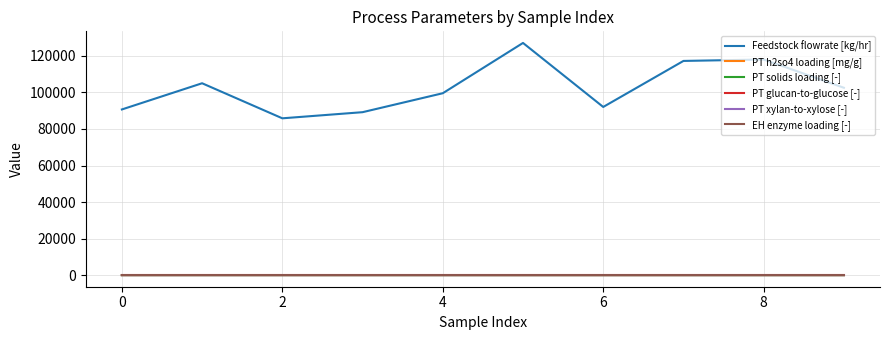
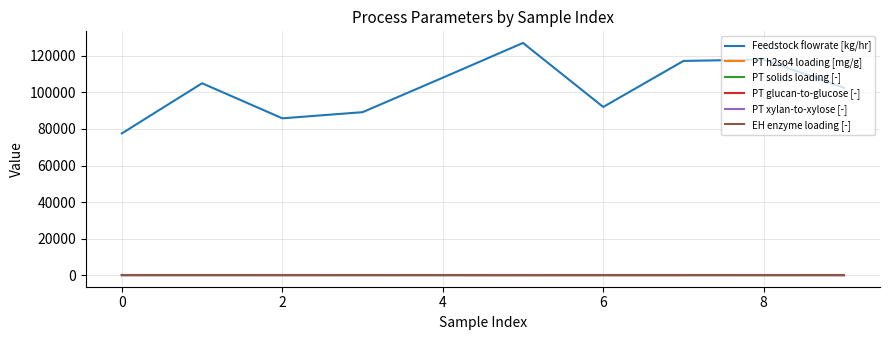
Feedstock flowrate [kg/hr], 0: 91000 -> 78000
Feedstock flowrate [kg/hr], 4: 100000 -> 108000
